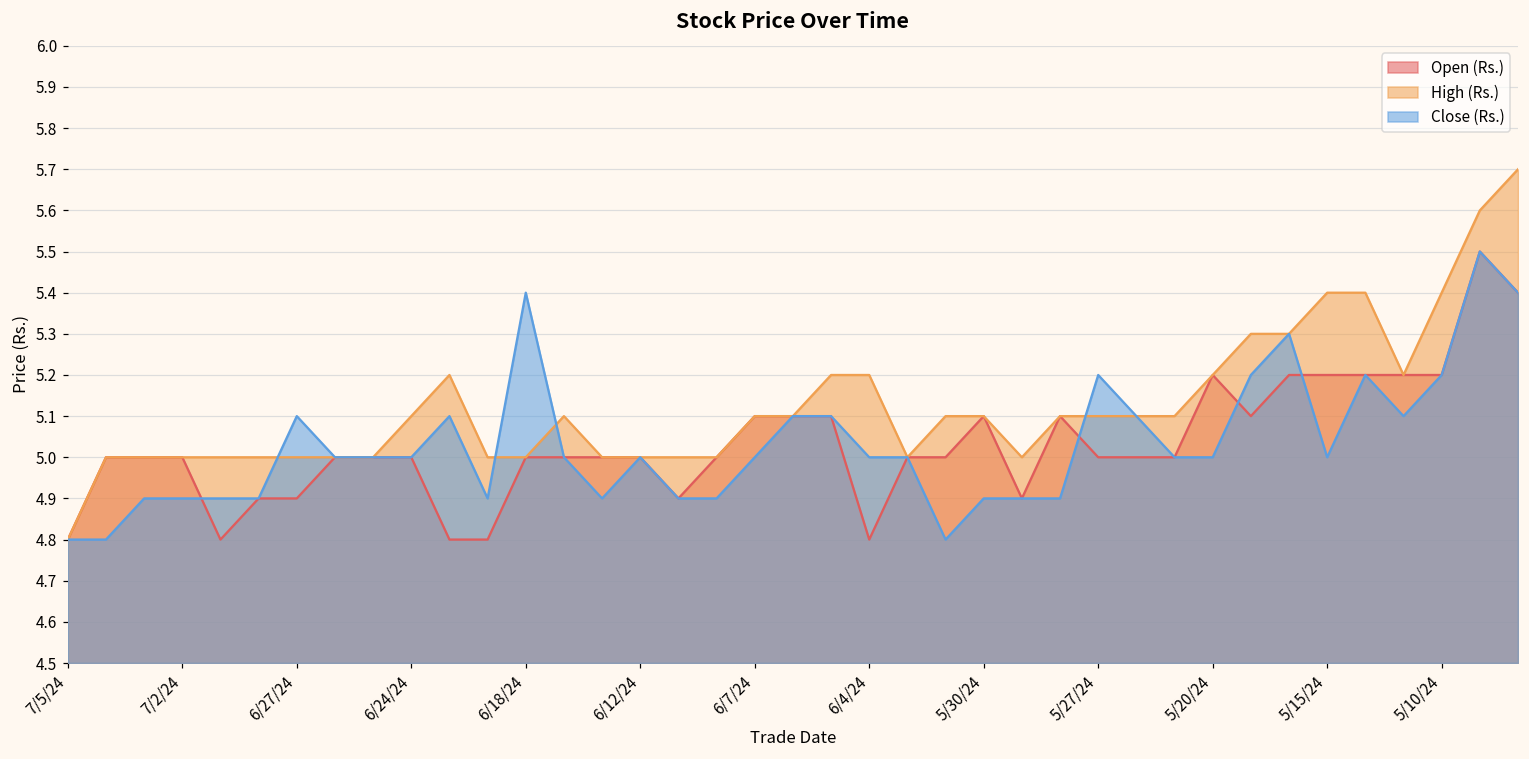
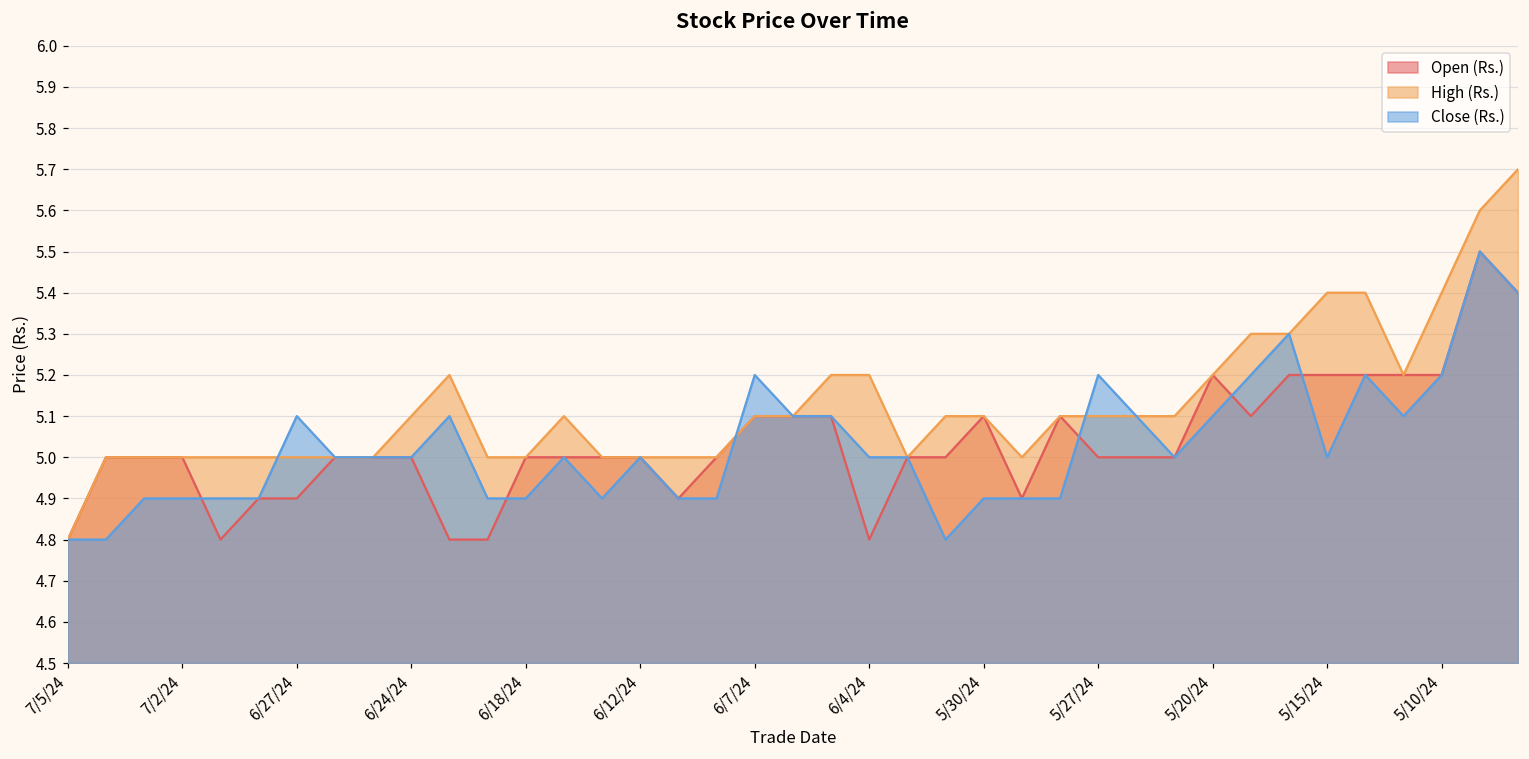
Close (Rs.), 6/18/24: 5.4 -> 4.9
Close (Rs.), 6/7/24: 5.0 -> 5.2
Close (Rs.), 5/20/24: 5.0 -> 5.1
